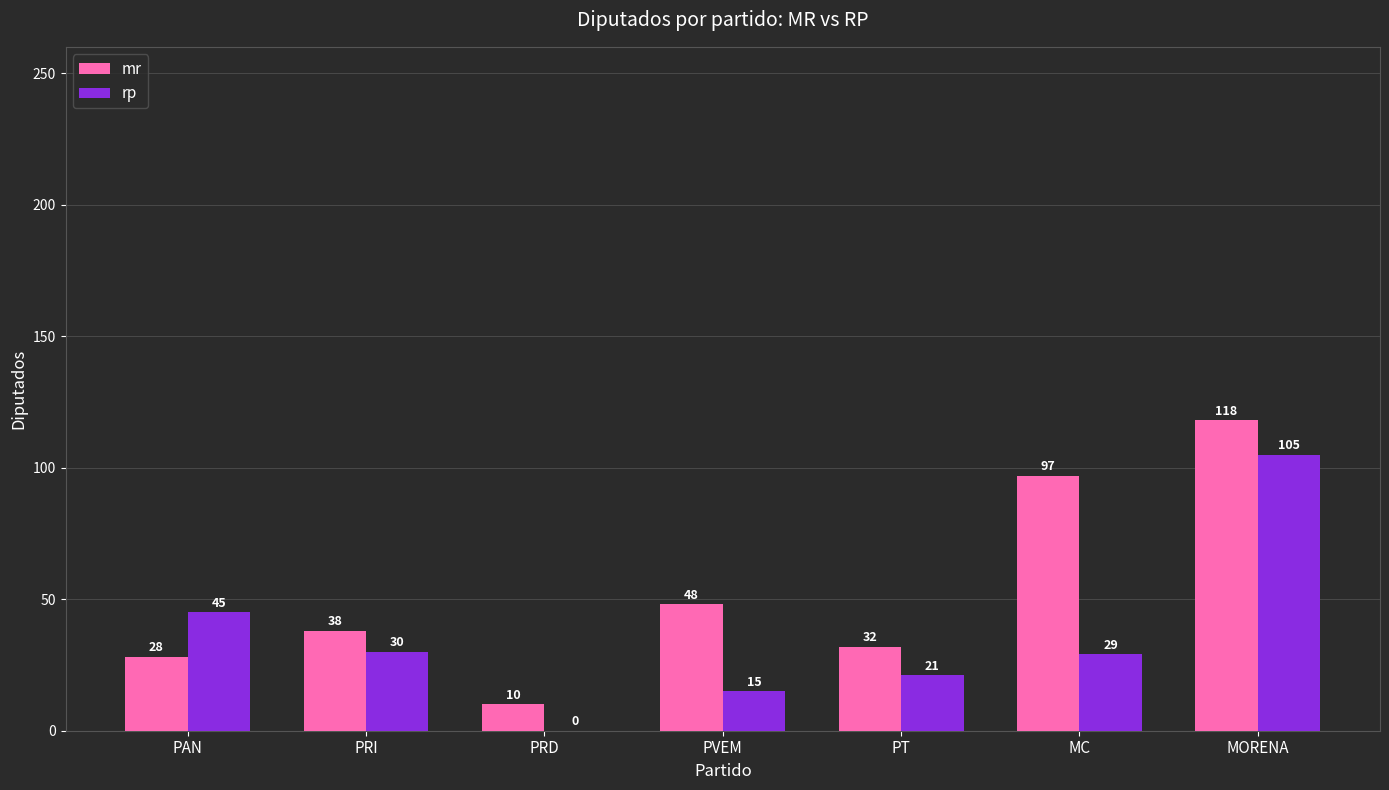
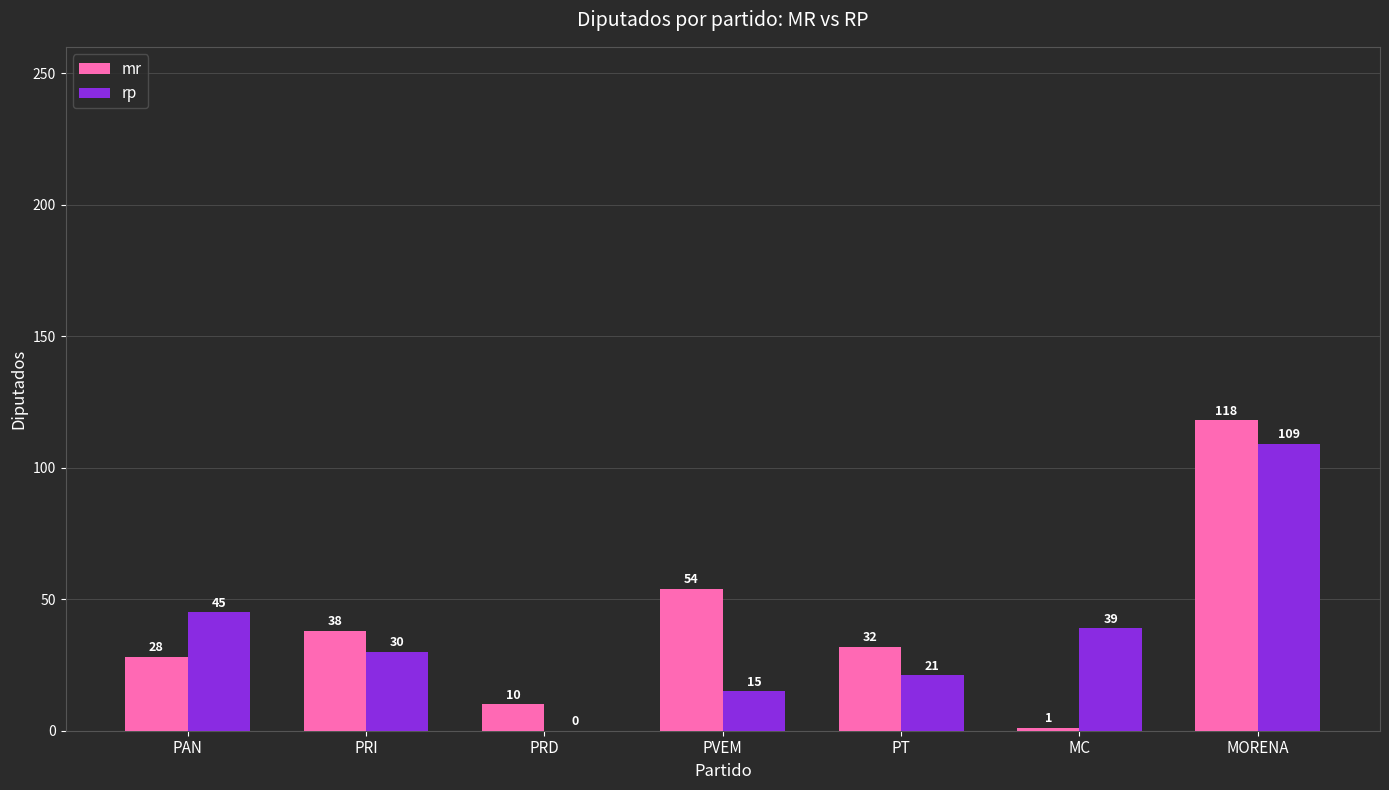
mr, PVEM: 48 -> 54
mr, MC: 97 -> 1
rp, MC: 29 -> 39
rp, MORENA: 105 -> 109
